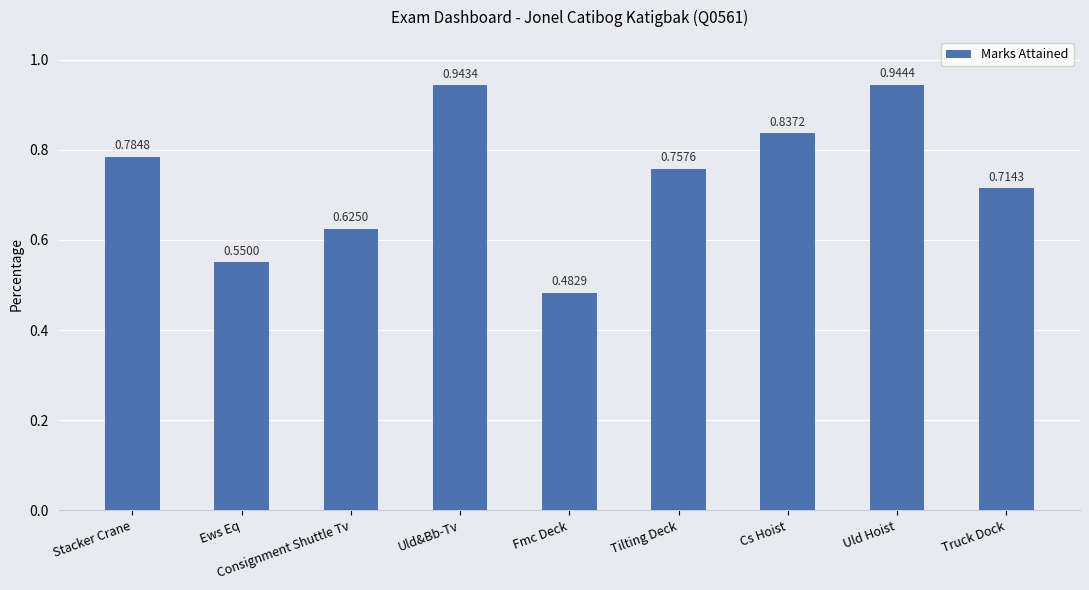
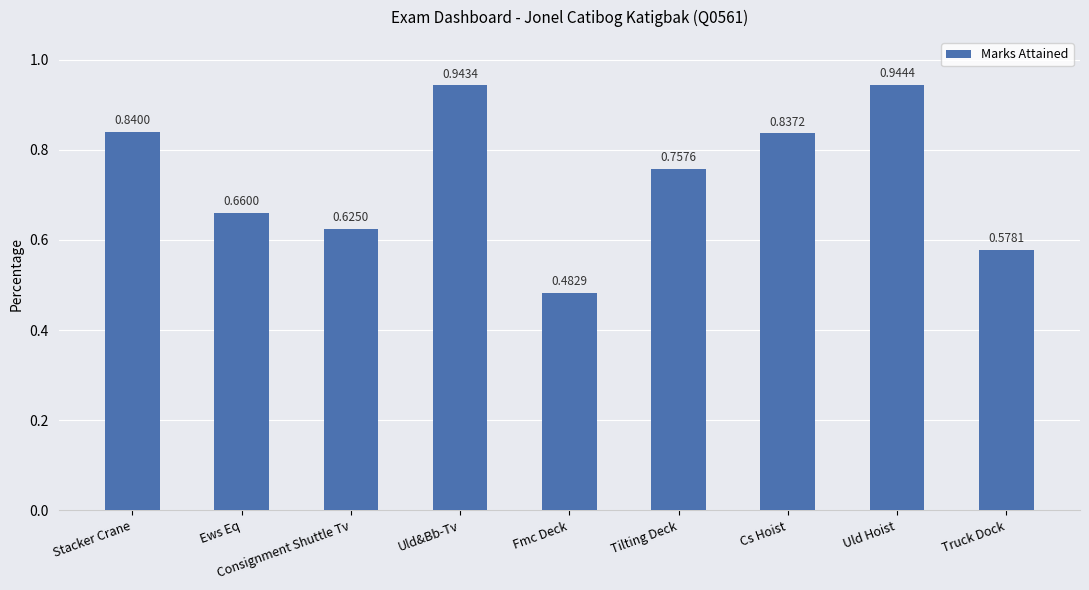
Stacker Crane: 0.7848 -> 0.8400
Ews Eq: 0.5500 -> 0.6600
Truck Dock: 0.7143 -> 0.5781
